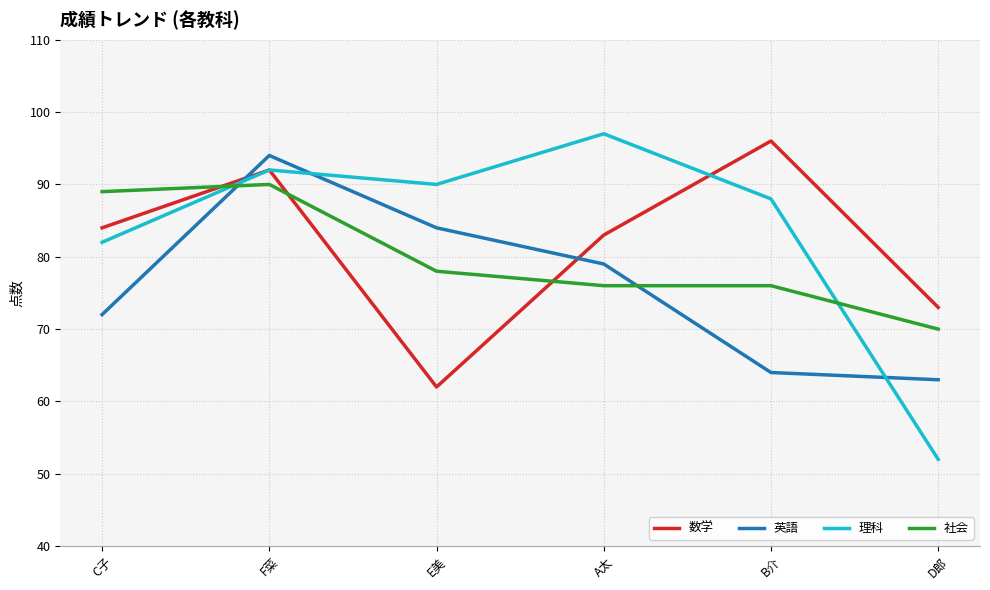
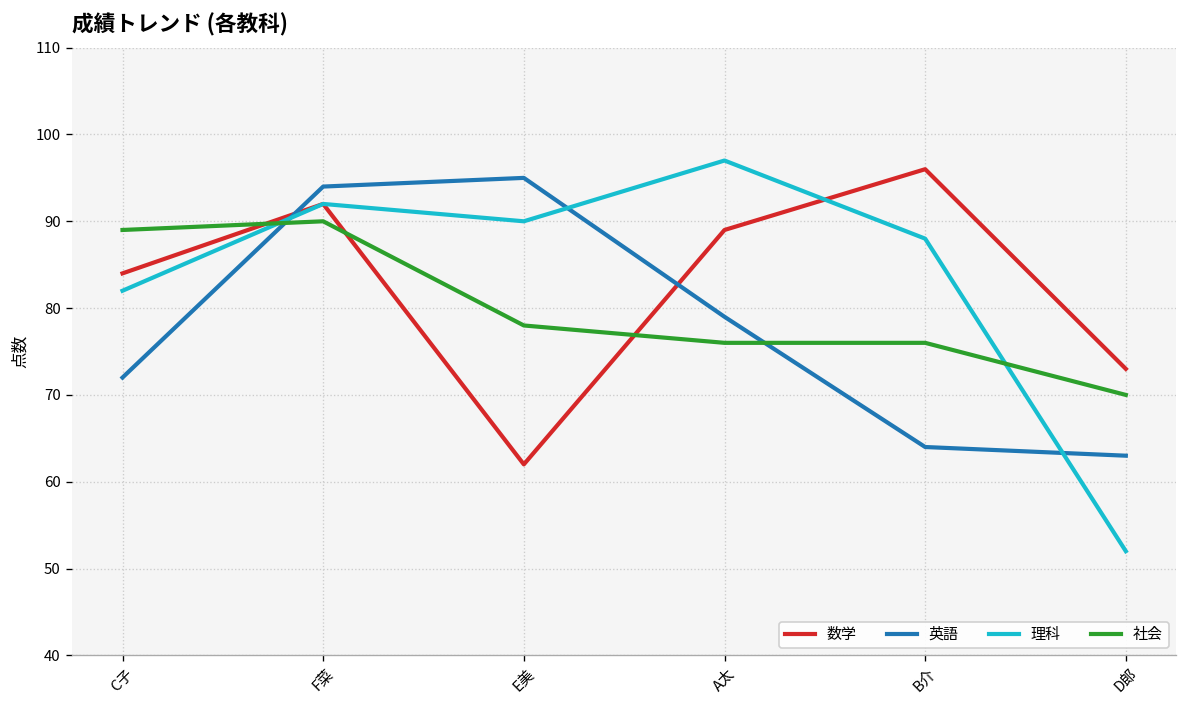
英語, E美: 84 -> 95
数学, A太: 83 -> 89
